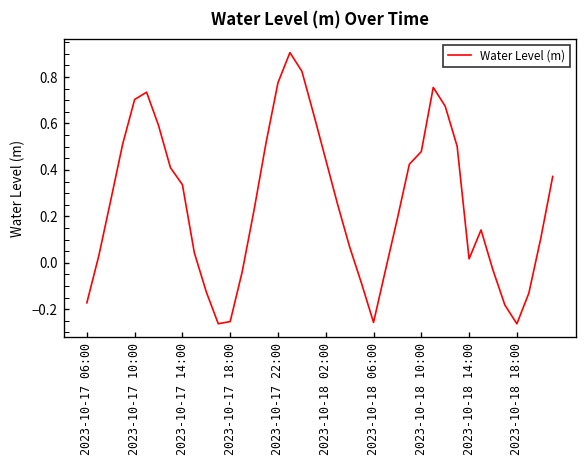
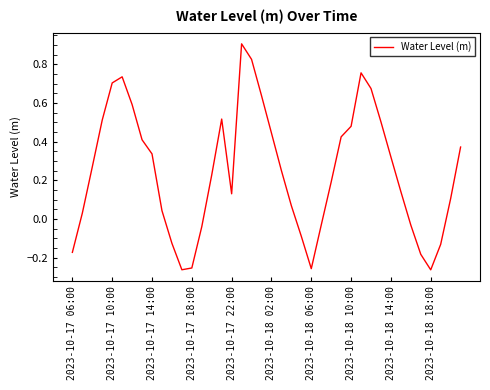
2023-10-17 22:00: 0.78 -> 0.13
2023-10-18 14:00: 0.02 -> 0.32
